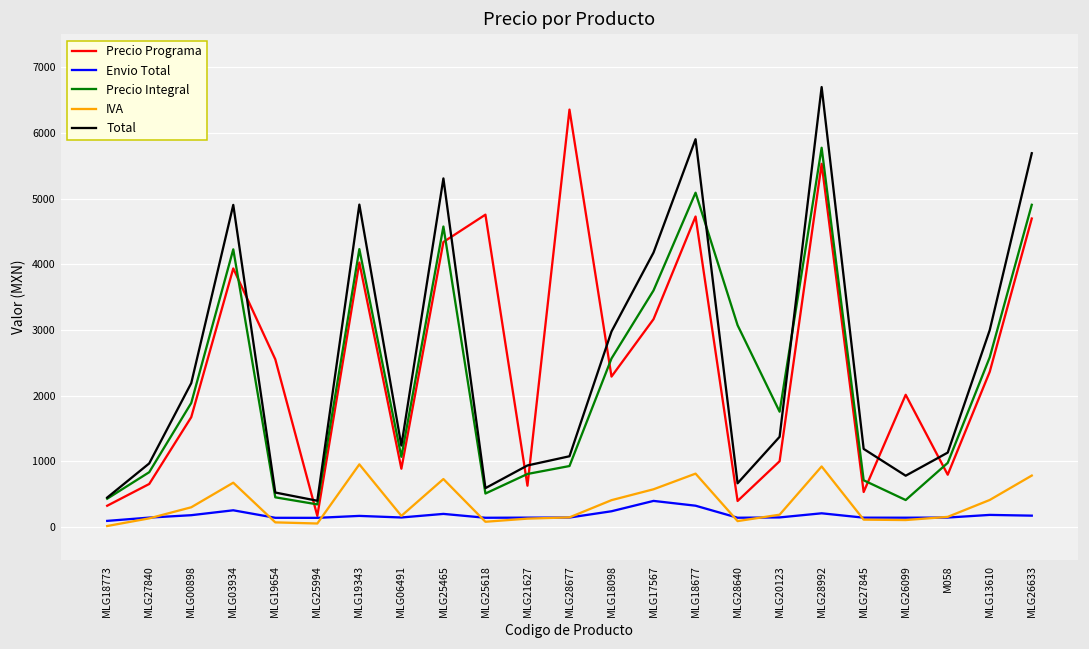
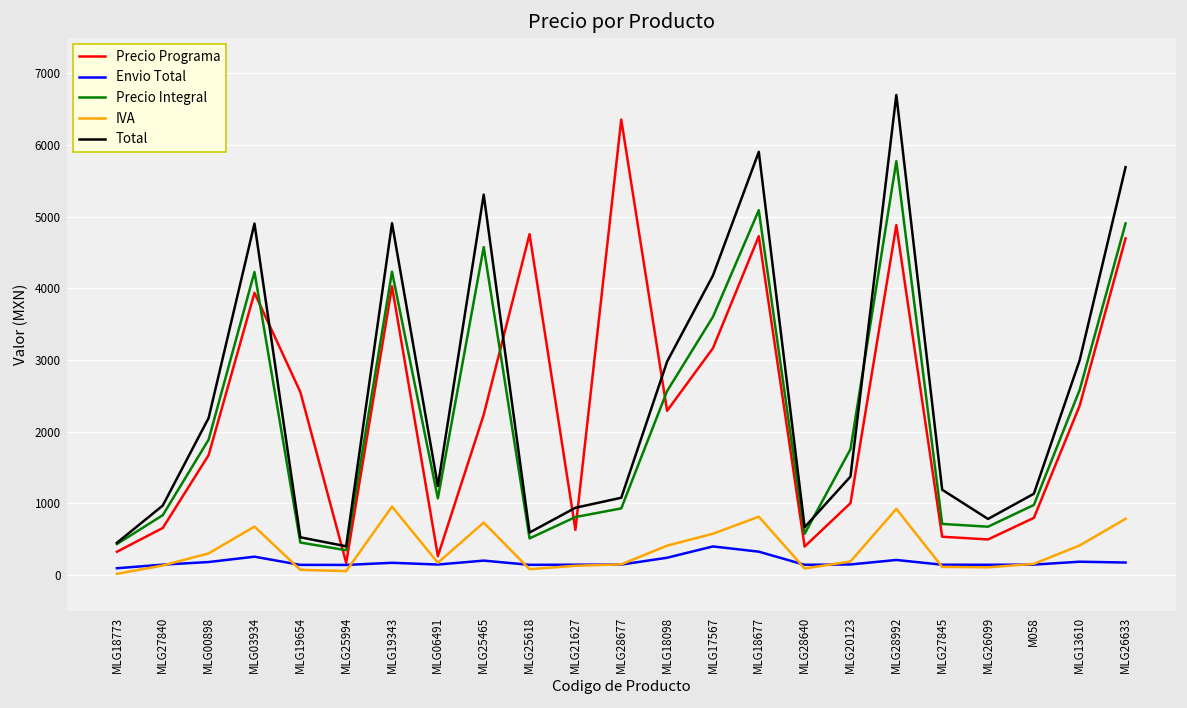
Precio Programa, MLG06491: 900 -> 300
Precio Programa, MLG25465: 4300 -> 2200
Precio Integral, MLG28640: 3100 -> 600
Precio Programa, MLG28992: 5500 -> 4900
Precio Programa, MLG26099: 2000 -> 500
Precio Integral, MLG26099: 400 -> 700
